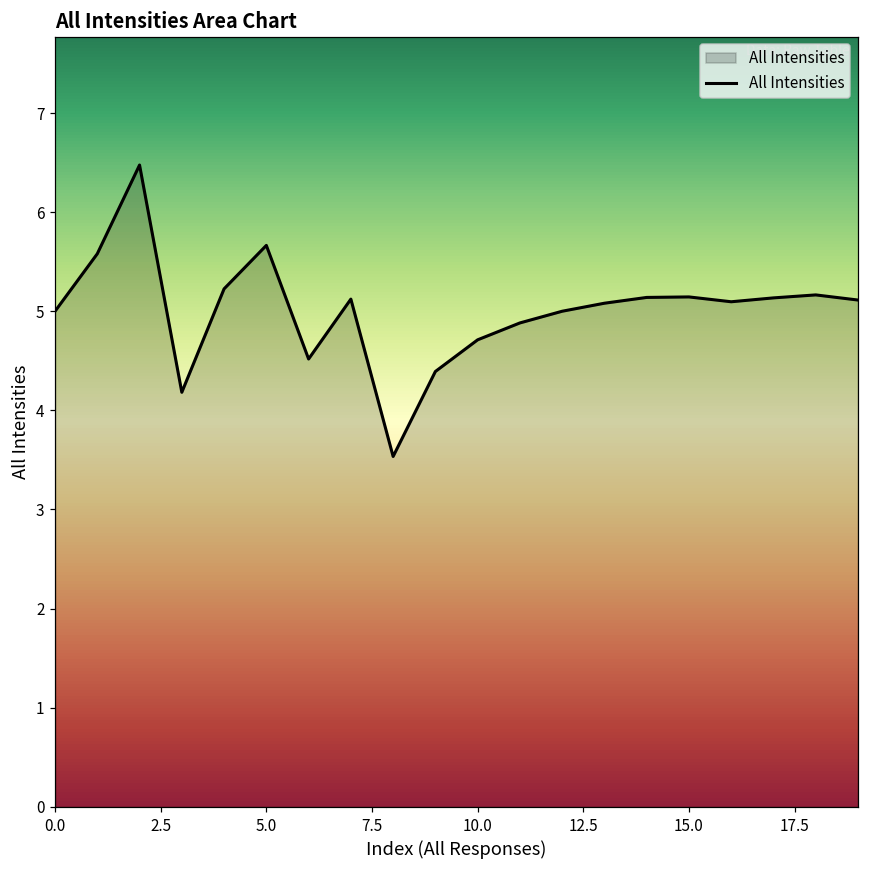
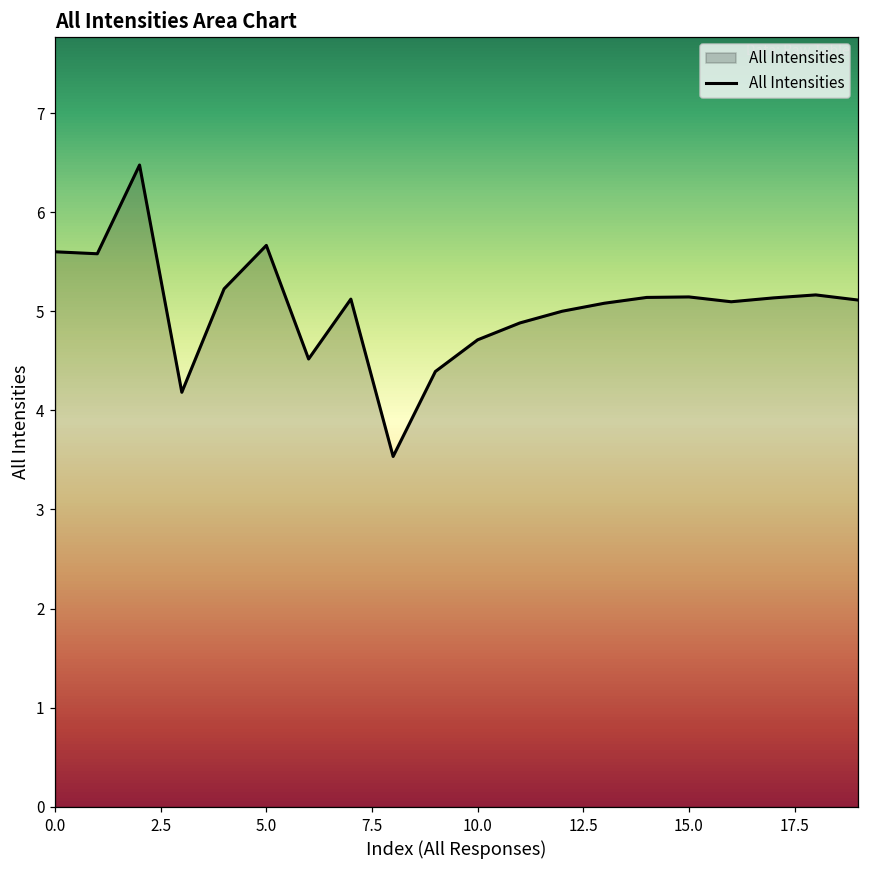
0.0: 5.0 -> 5.6
